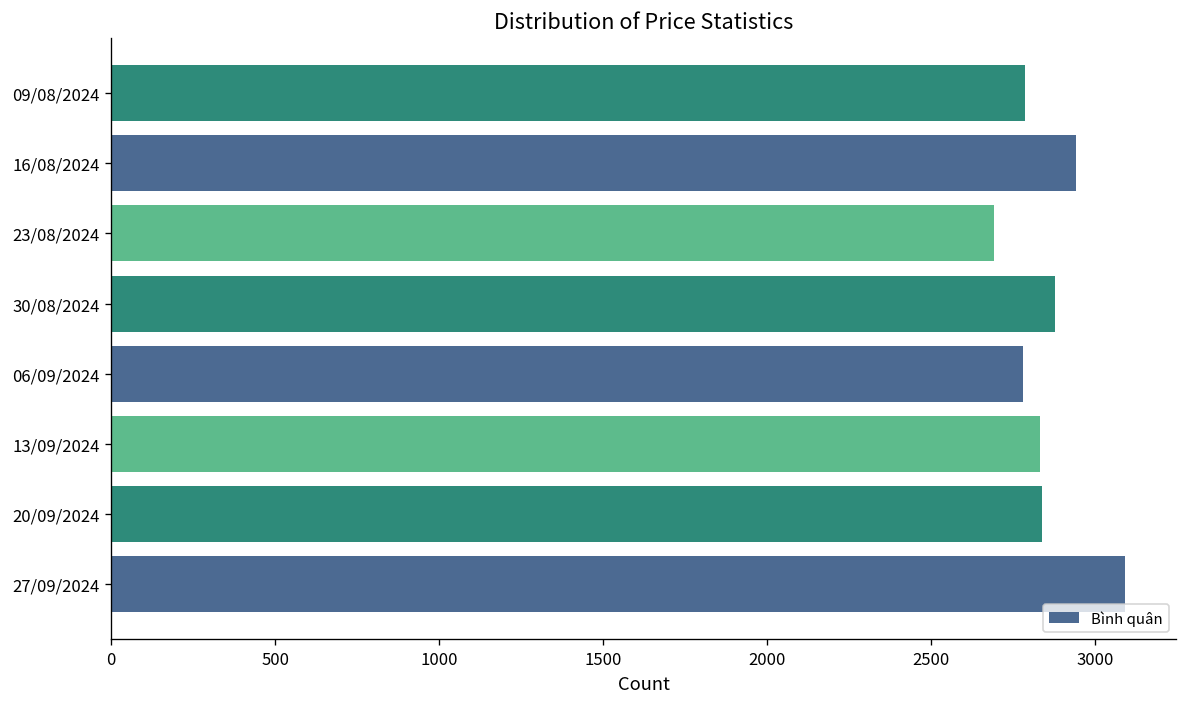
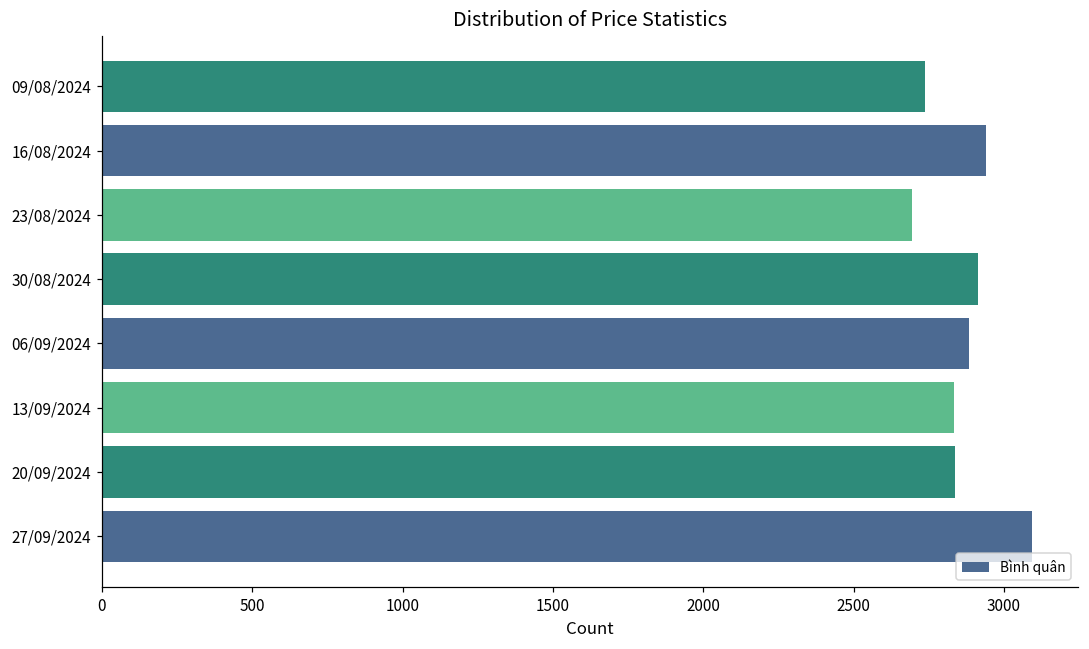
09/08/2024: 2790 -> 2740
30/08/2024: 2880 -> 2920
06/09/2024: 2780 -> 2880
